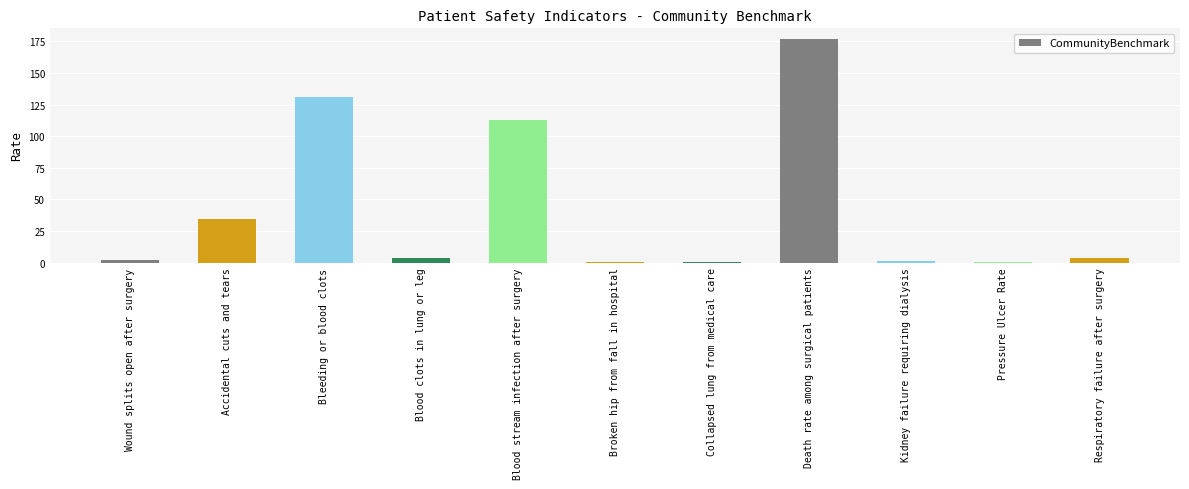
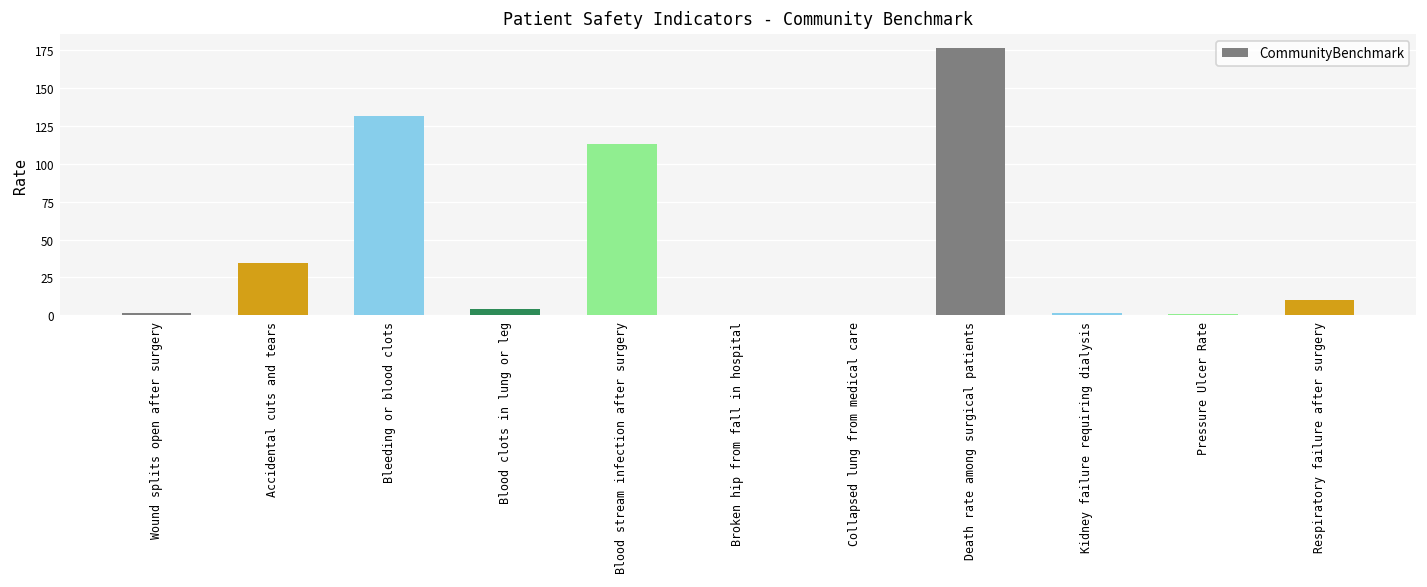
Respiratory failure after surgery: 4 -> 10
